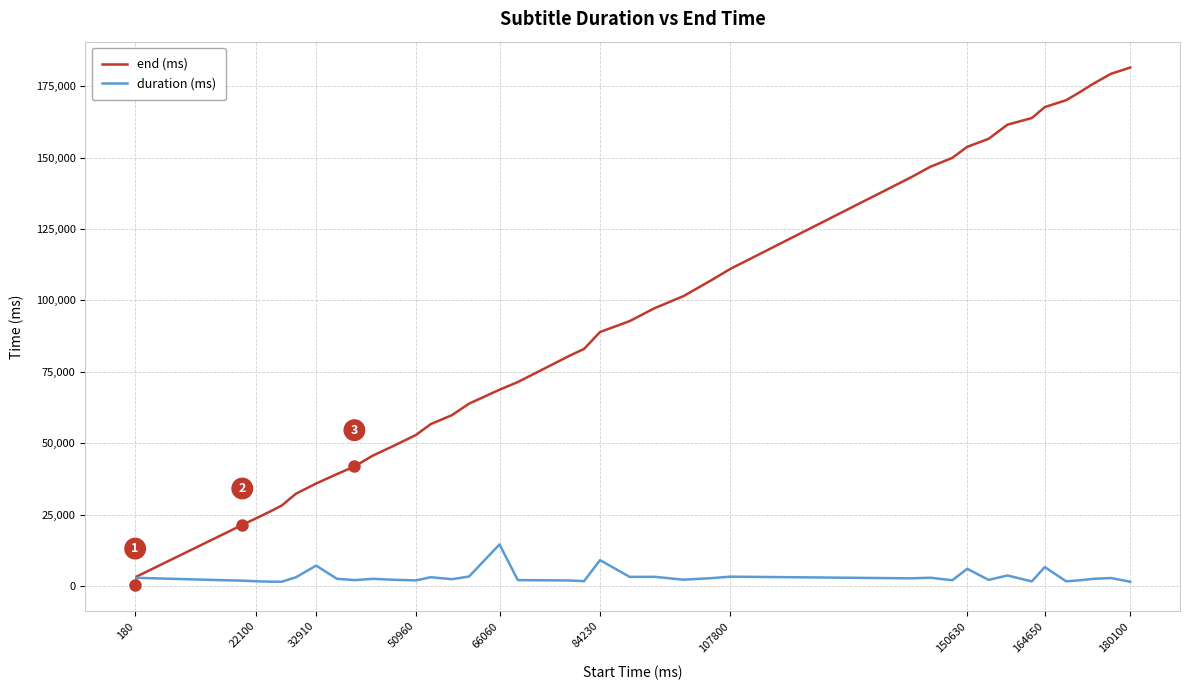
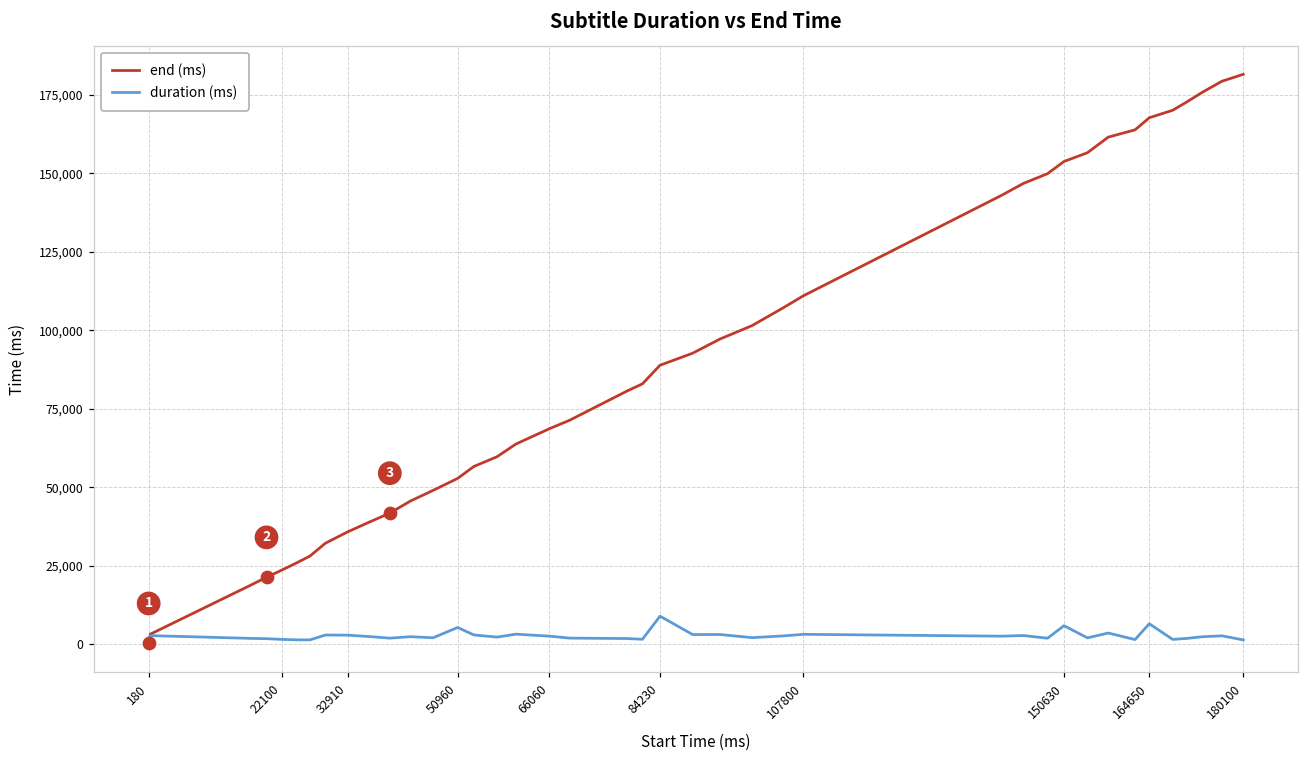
duration (ms), 32910: 7,000 -> 3,000
duration (ms), 50960: 2,000 -> 5,000
duration (ms), 66060: 15,000 -> 3,000
